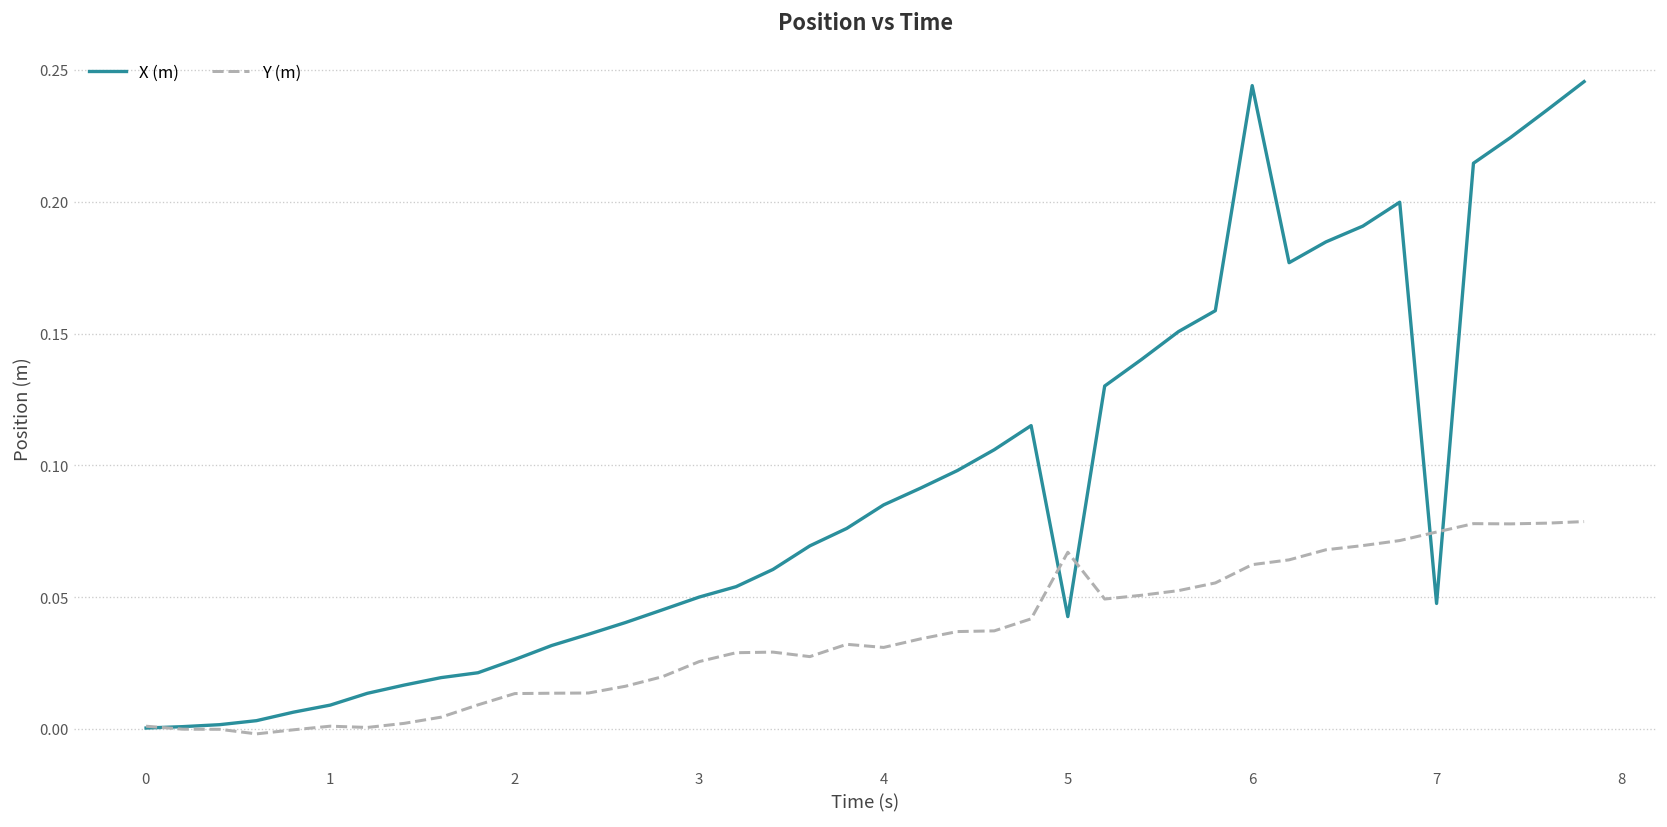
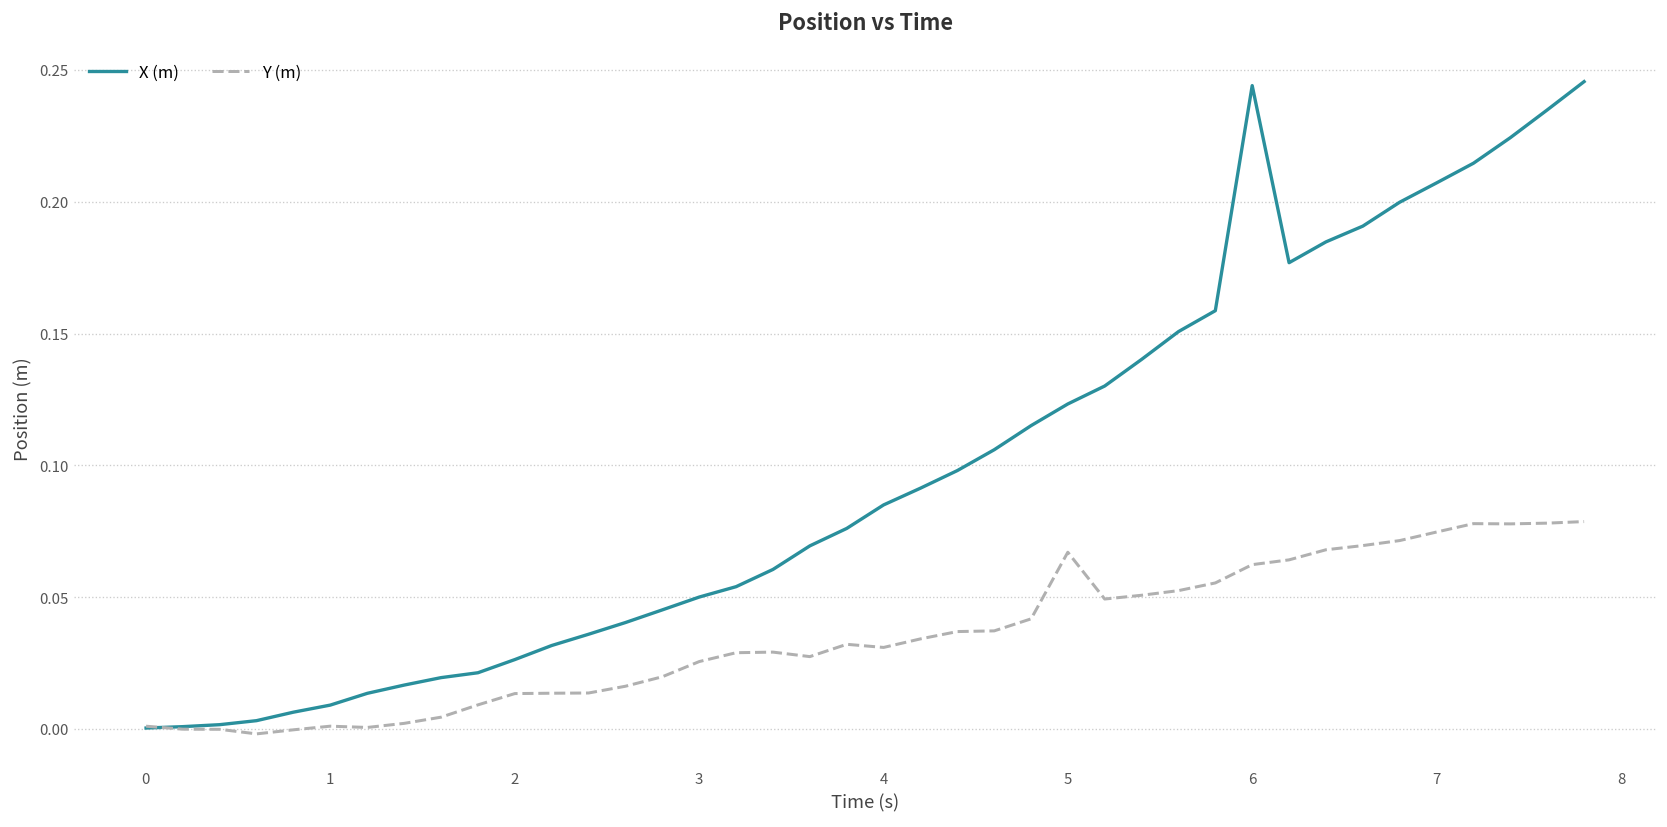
X (m), 5: 0.043 -> 0.123
X (m), 7: 0.048 -> 0.207
